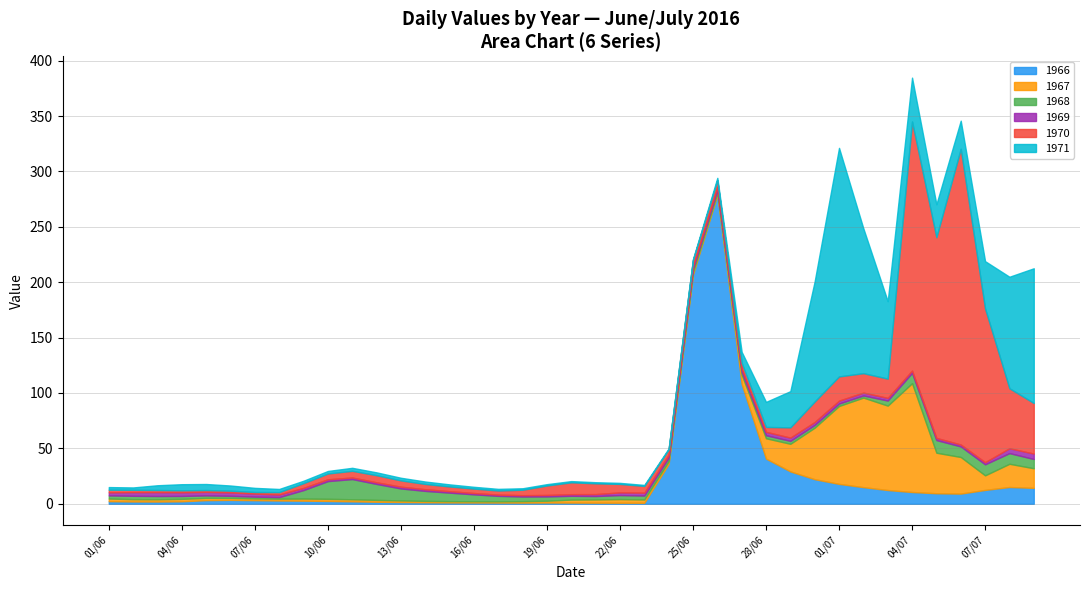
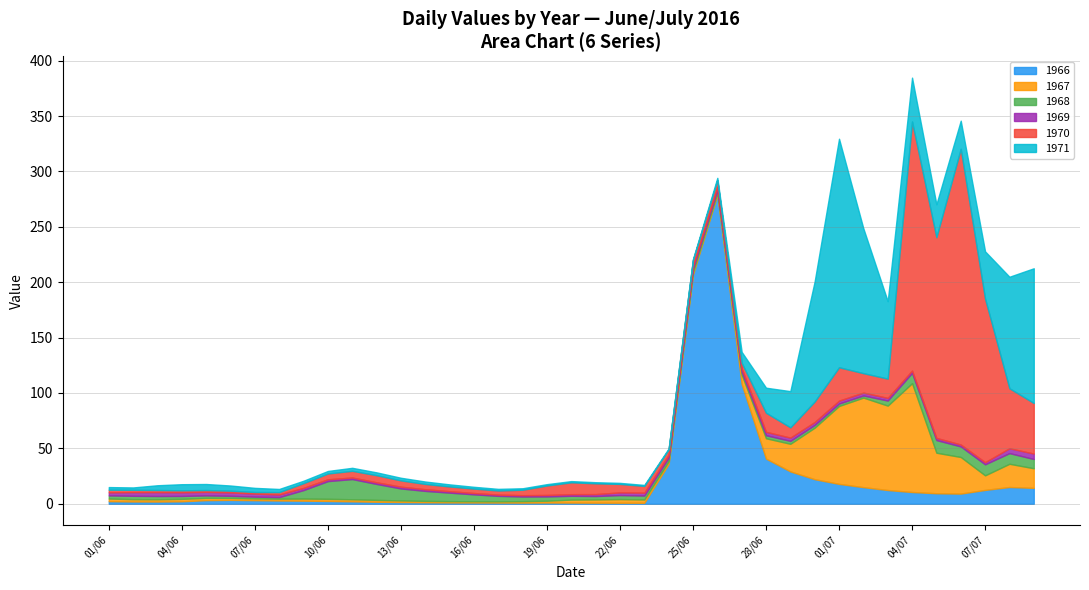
1970, 28/06: 4 -> 17
1970, 01/07: 22 -> 30
1970, 07/07: 139 -> 148
